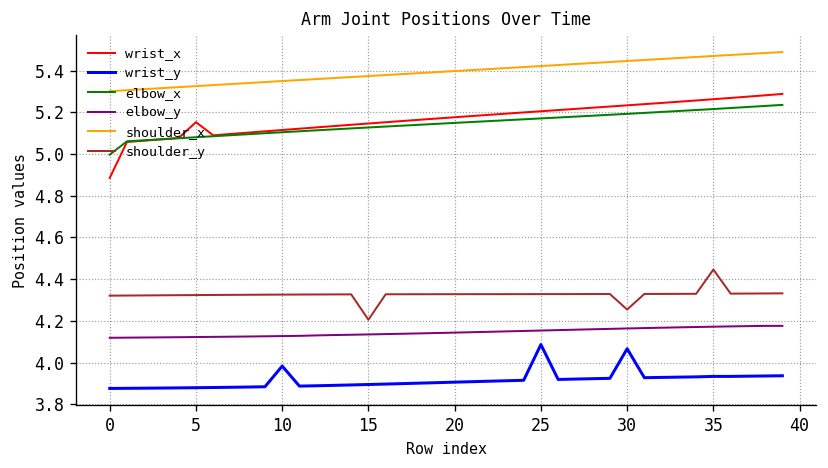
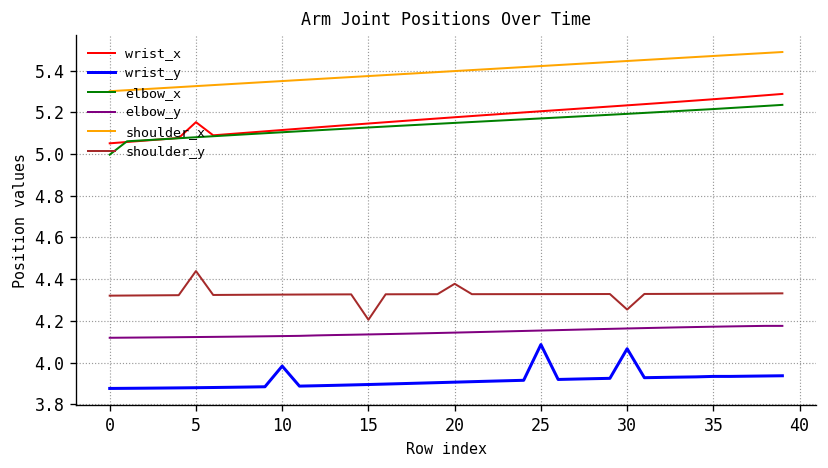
wrist_x, 0: 4.89 -> 5.05
shoulder_y, 5: 4.32 -> 4.44
shoulder_y, 20: 4.33 -> 4.38
shoulder_y, 35: 4.45 -> 4.33
